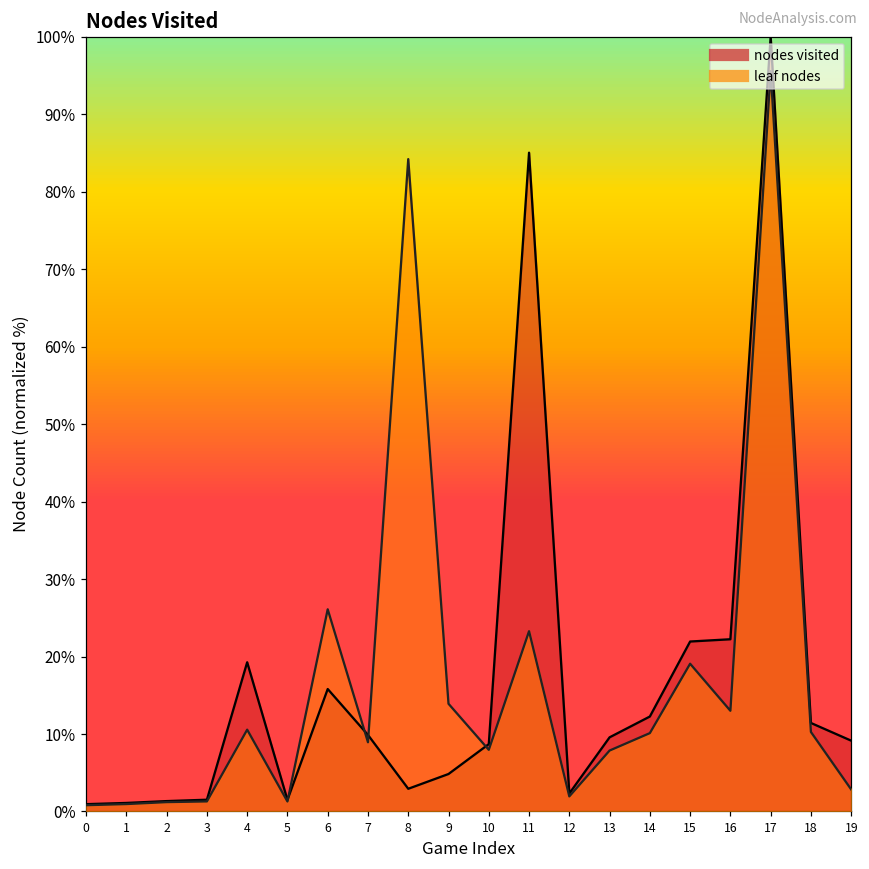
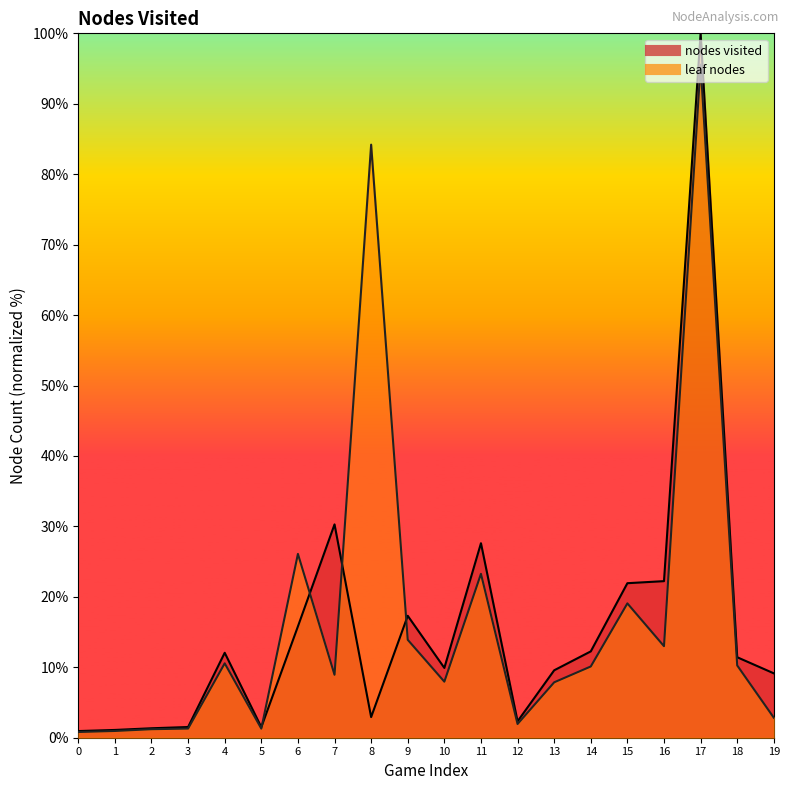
nodes visited, 4: 19% -> 12%
nodes visited, 7: 10% -> 30%
nodes visited, 9: 5% -> 17%
nodes visited, 10: 9% -> 10%
nodes visited, 11: 85% -> 28%
